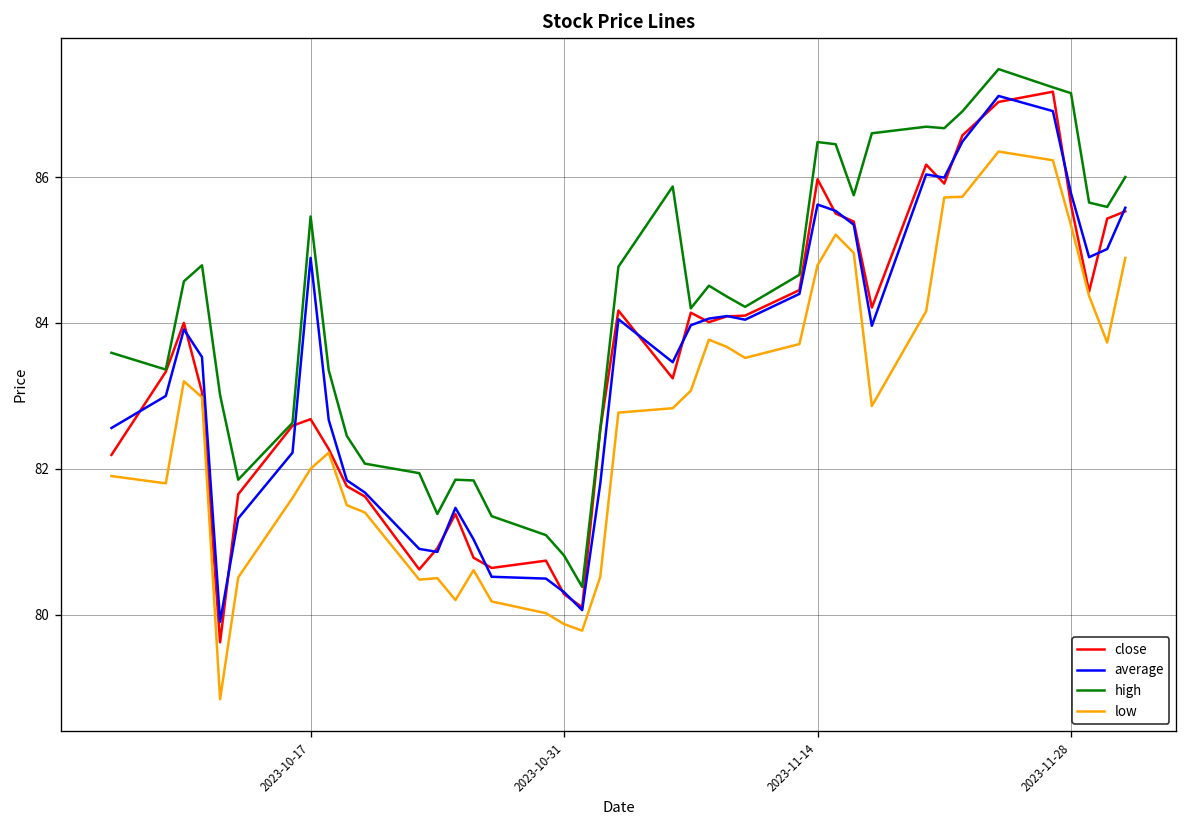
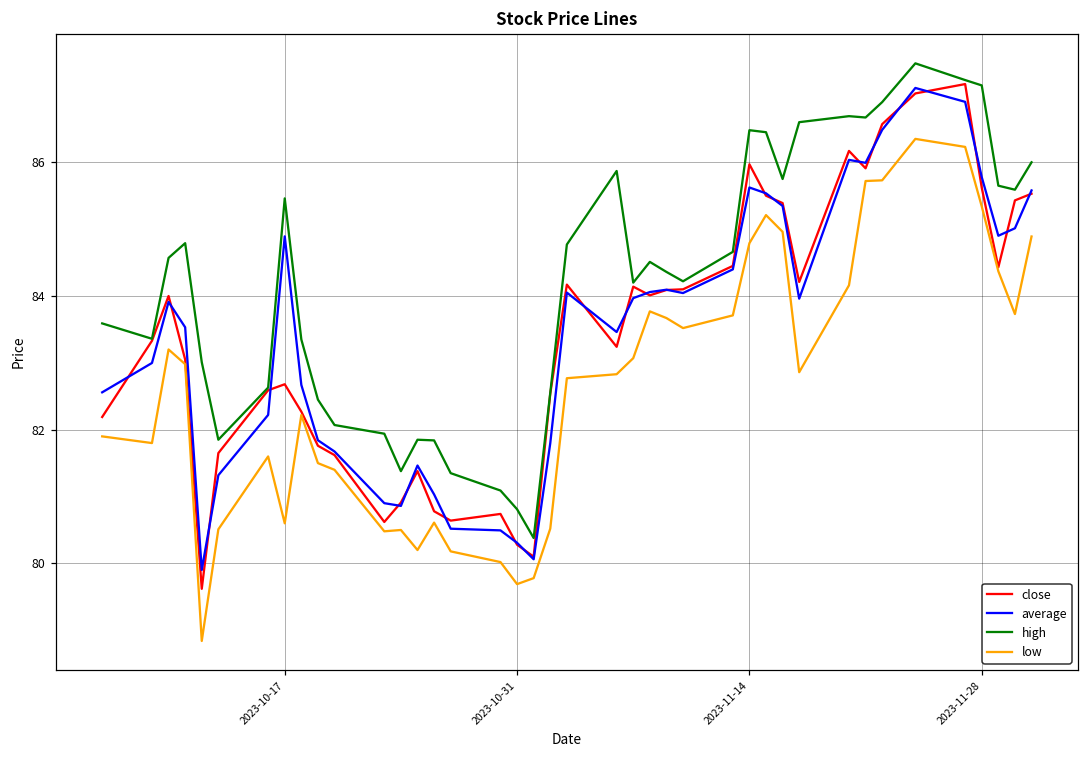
low, 2023-10-17: 82.0 -> 80.6
low, 2023-10-31: 79.9 -> 79.7
